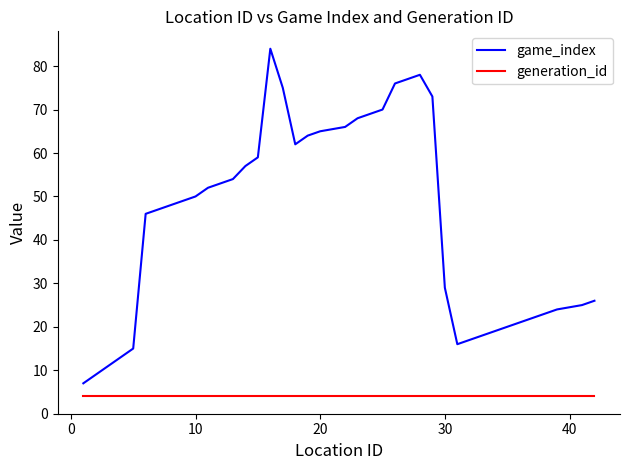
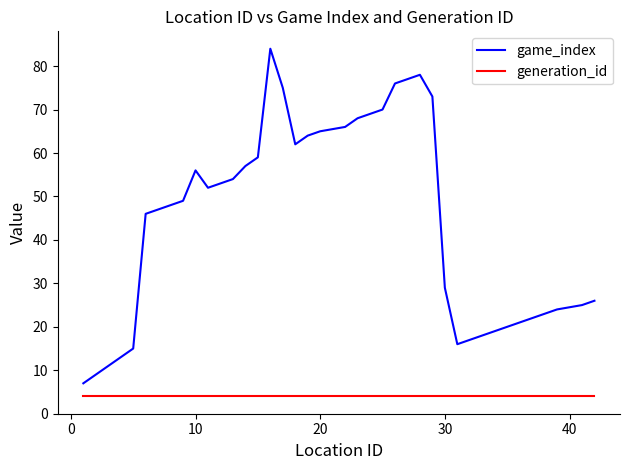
game_index, 10: 50 -> 56
